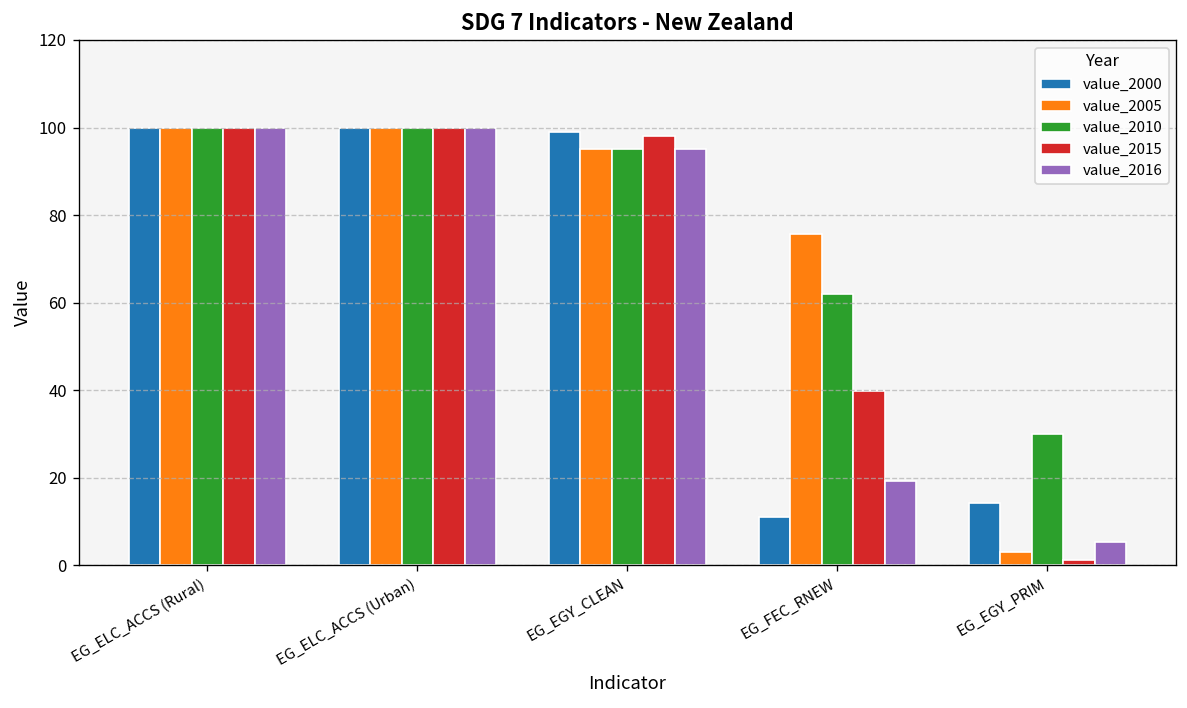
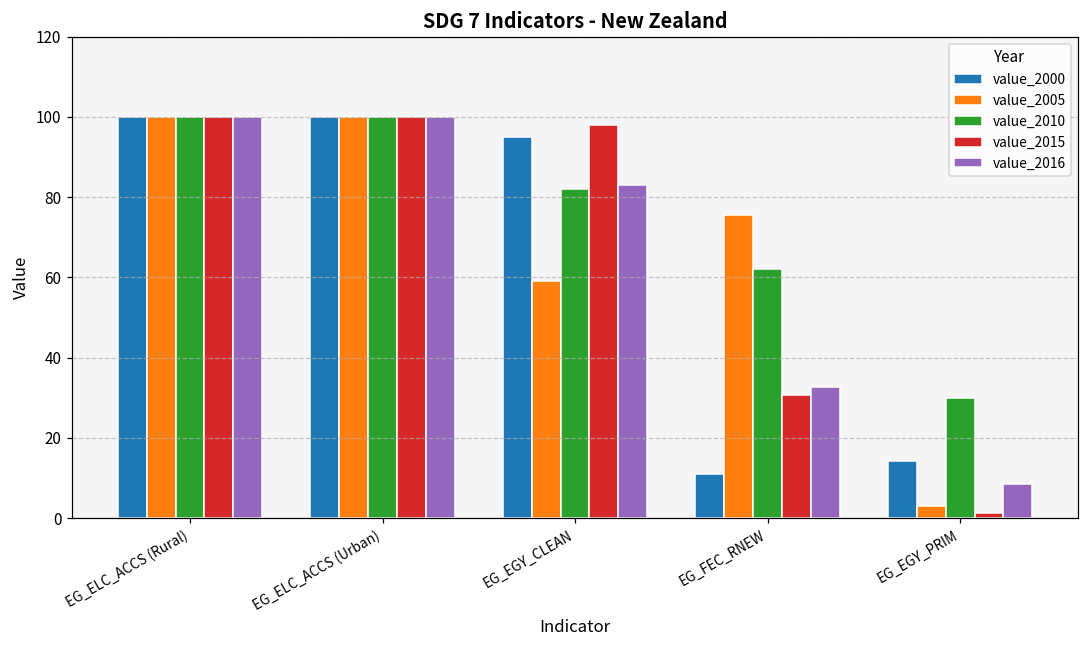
value_2000, EG_EGY_CLEAN: 99 -> 95
value_2005, EG_EGY_CLEAN: 95 -> 59
value_2010, EG_EGY_CLEAN: 95 -> 82
value_2016, EG_EGY_CLEAN: 95 -> 83
value_2015, EG_FEC_RNEW: 40 -> 31
value_2016, EG_FEC_RNEW: 19 -> 33
value_2016, EG_EGY_PRIM: 5 -> 9
